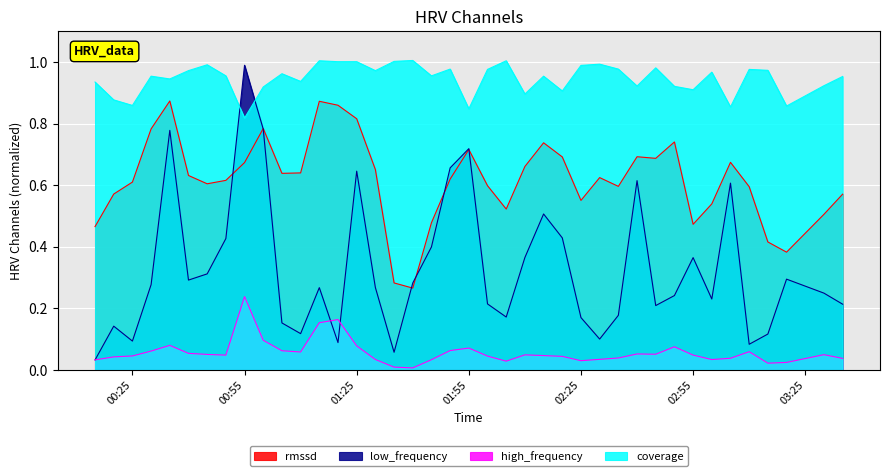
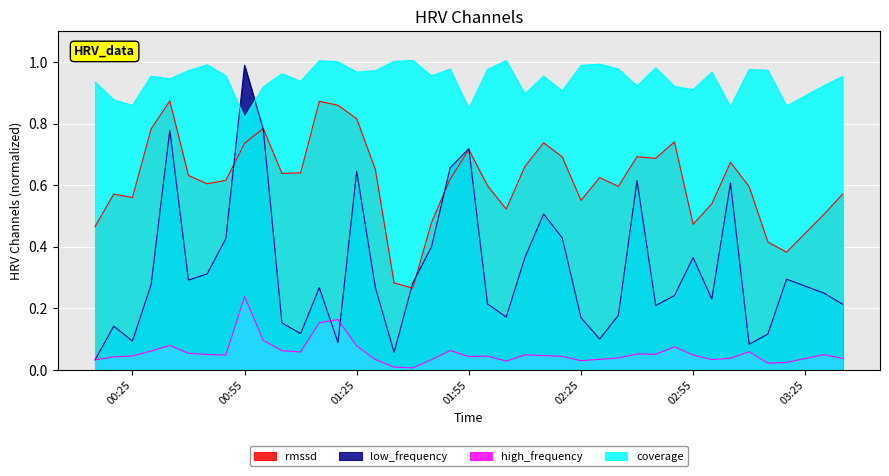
rmssd, 00:25: 0.61 -> 0.56
rmssd, 00:55: 0.67 -> 0.74
coverage, 01:25: 1.00 -> 0.97
high_frequency, 01:55: 0.07 -> 0.04
